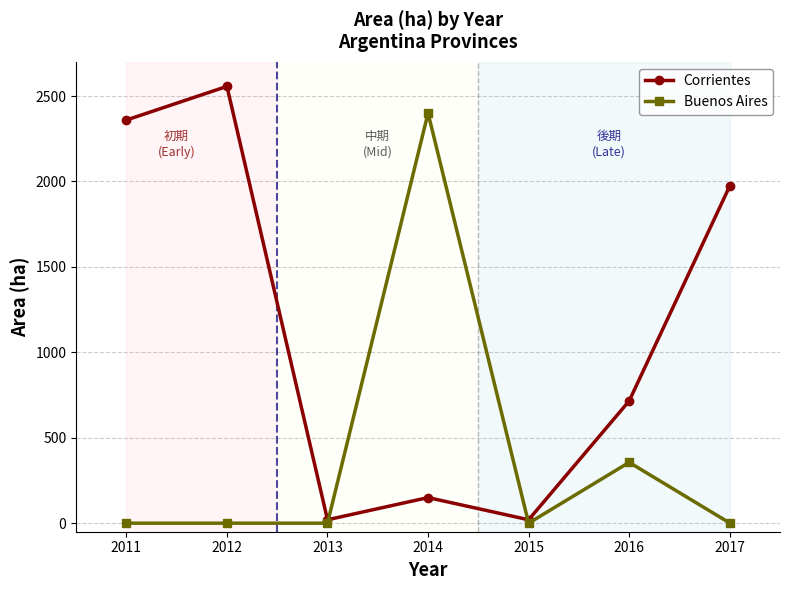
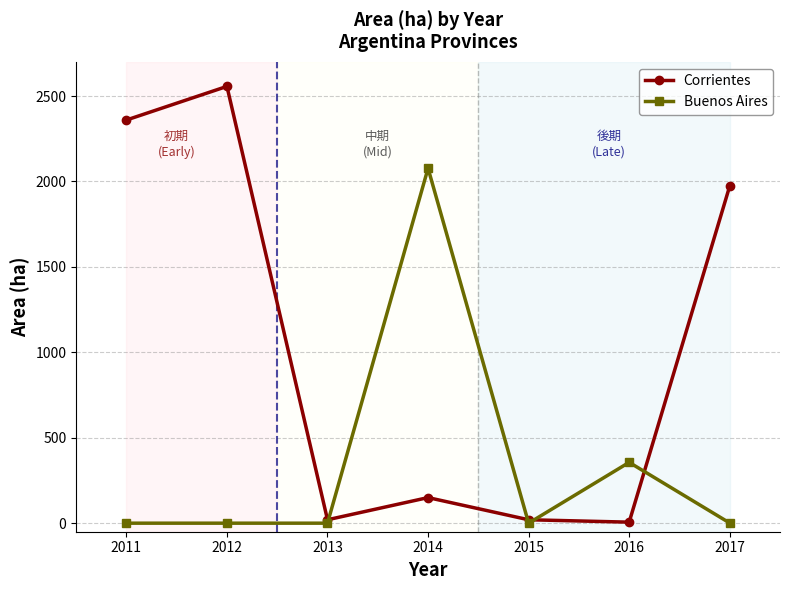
Buenos Aires, 2014: 2400 -> 2080
Corrientes, 2016: 720 -> 10
